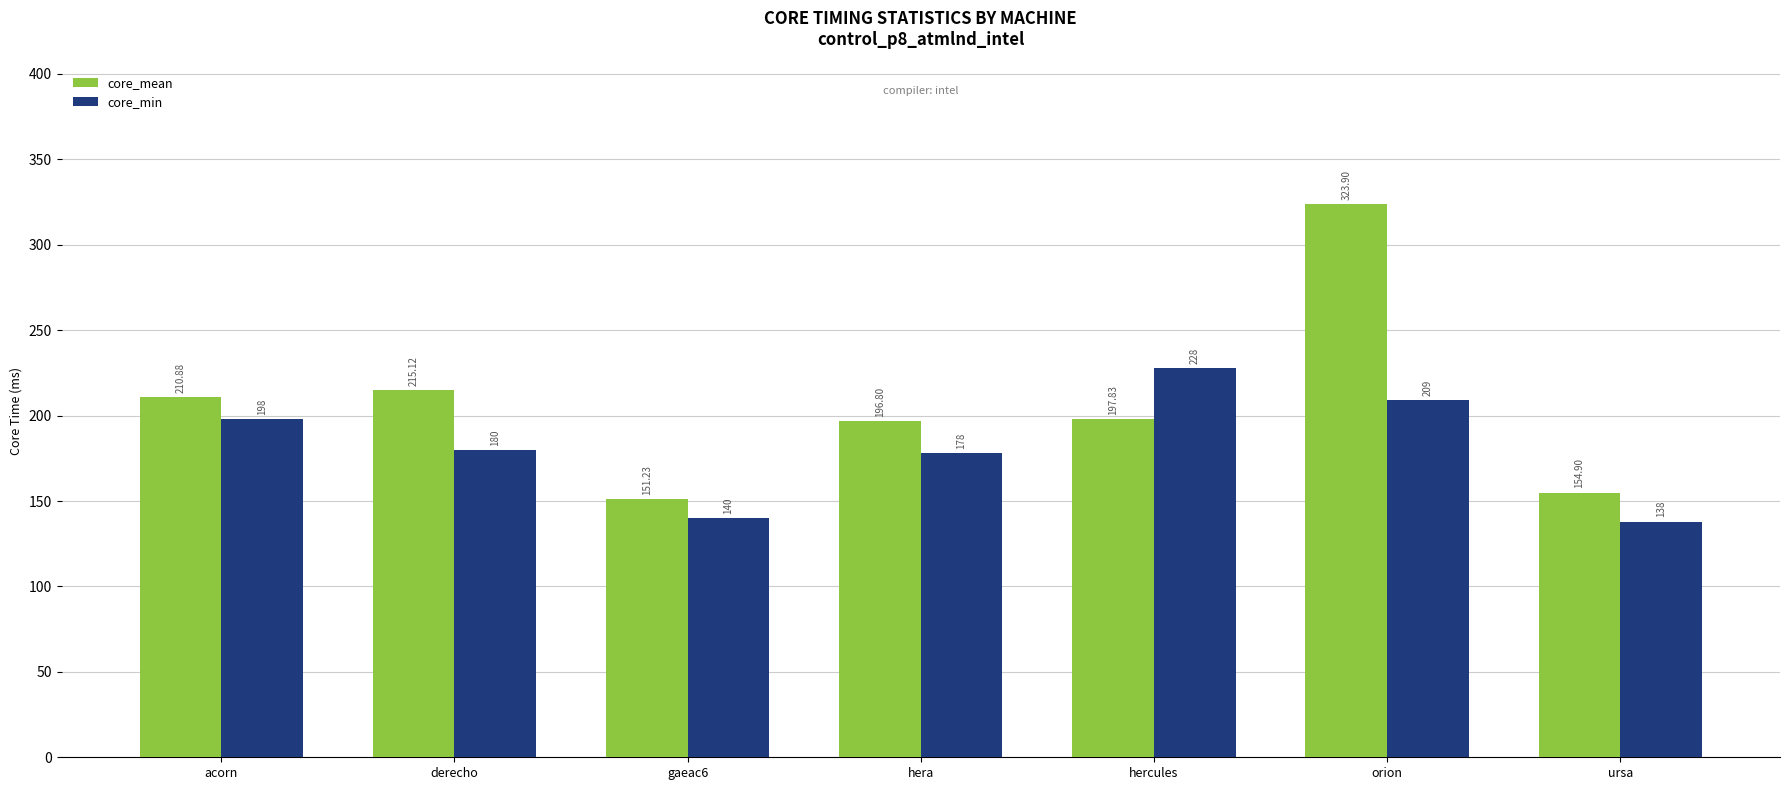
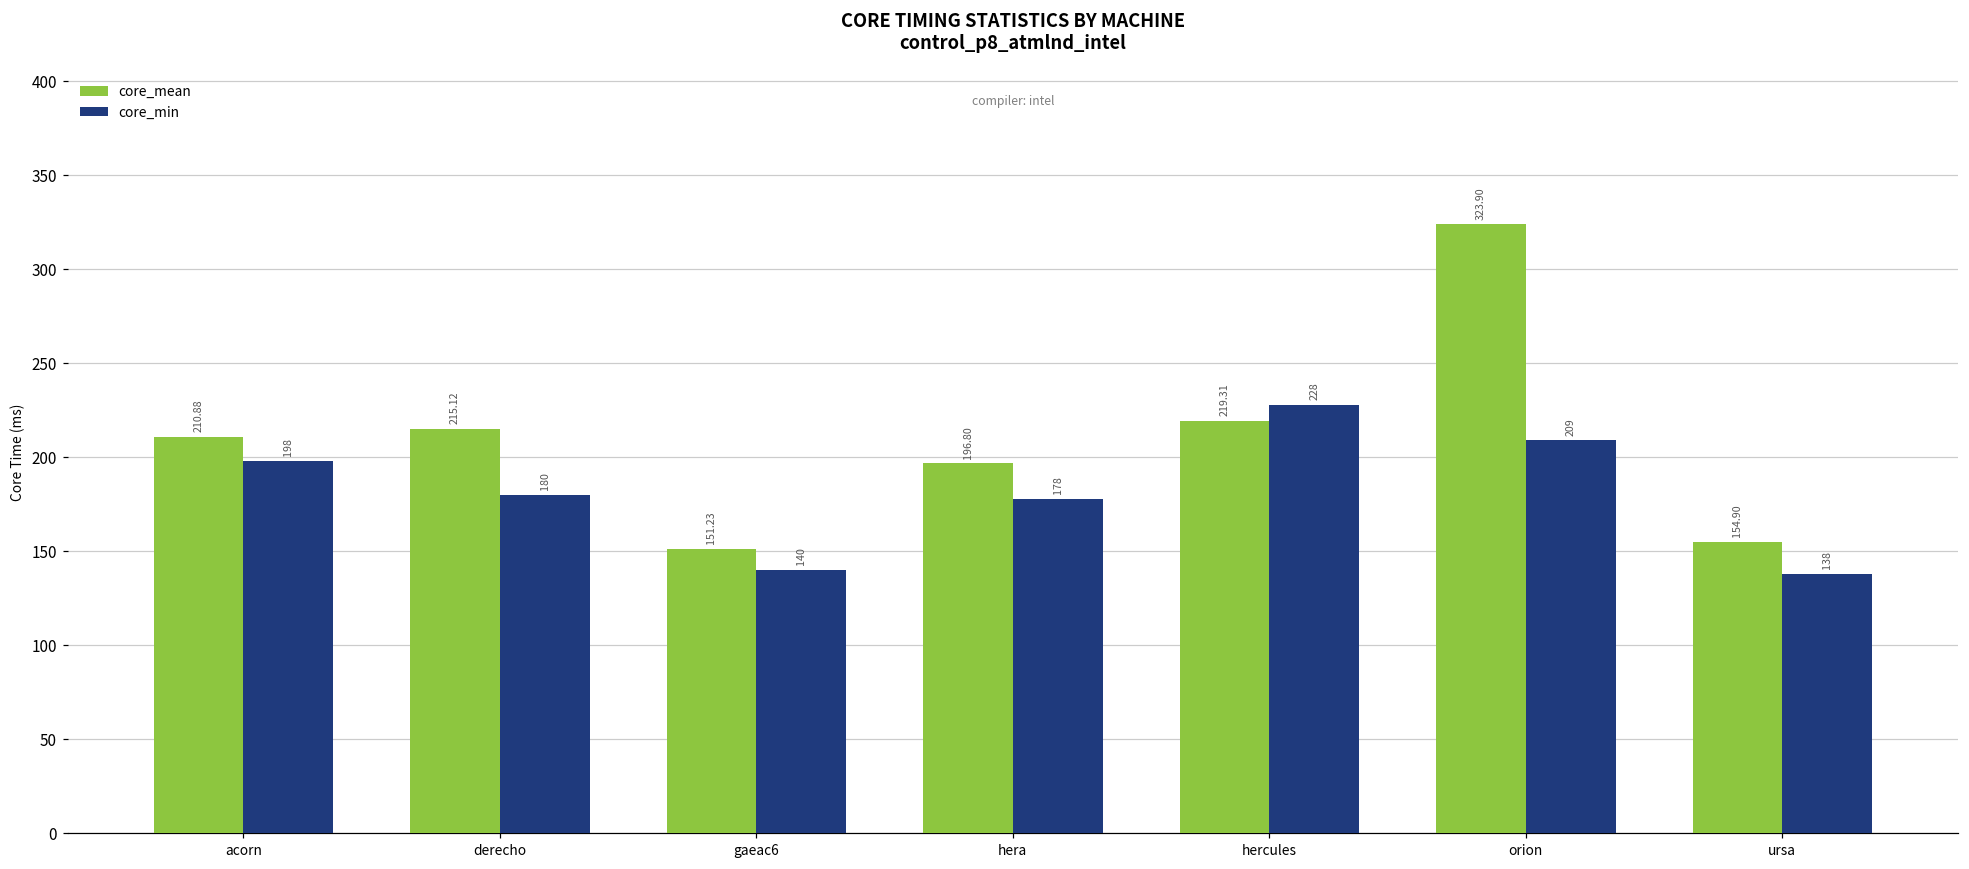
core_mean, hercules: 197.83 -> 219.31
